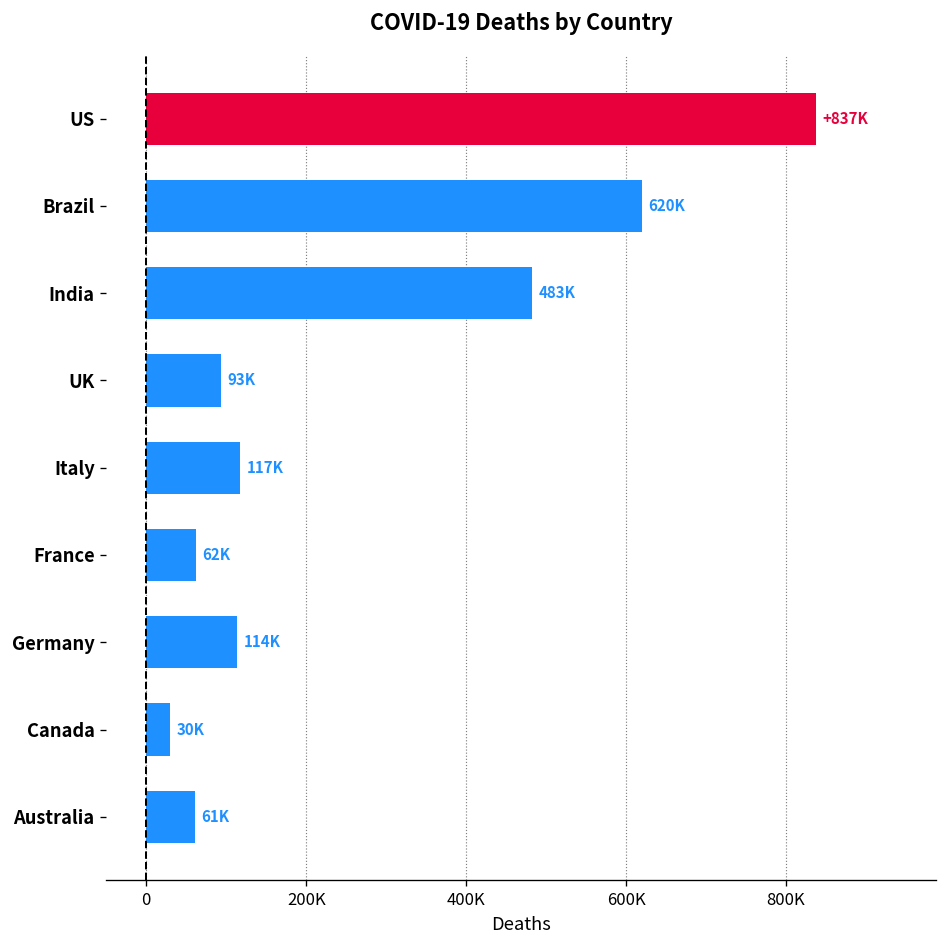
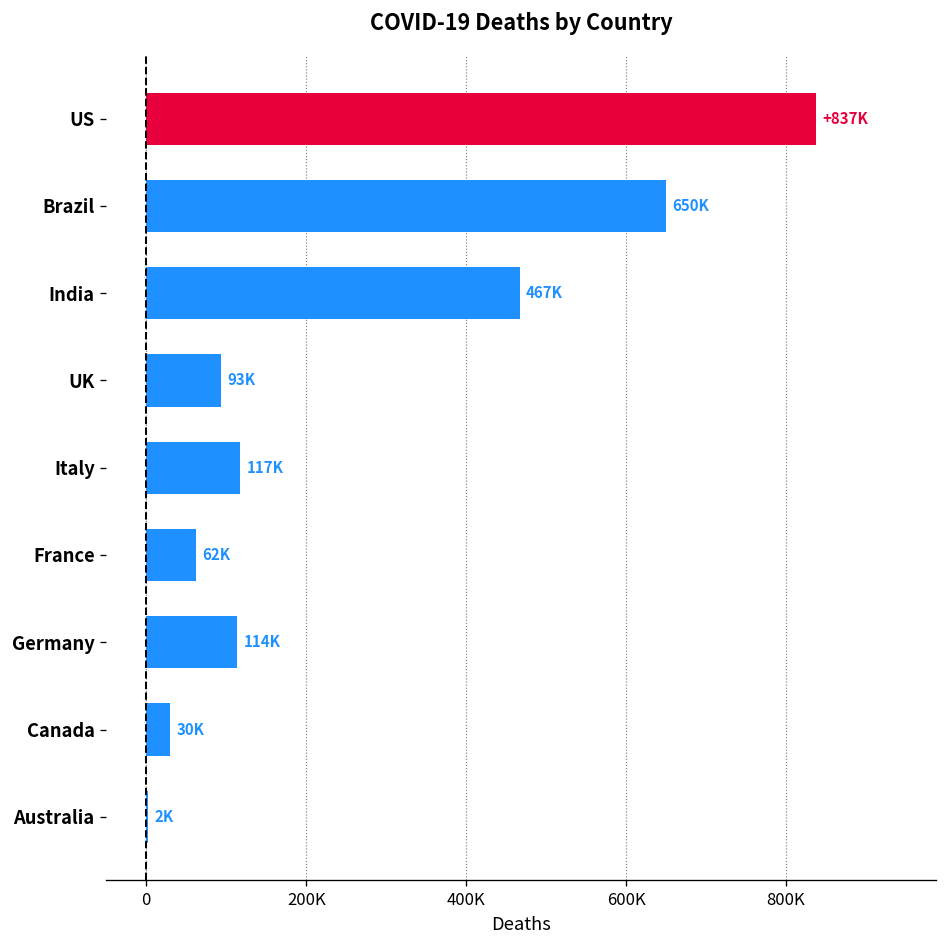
Brazil: 620K -> 650K
India: 483K -> 467K
Australia: 61K -> 2K
